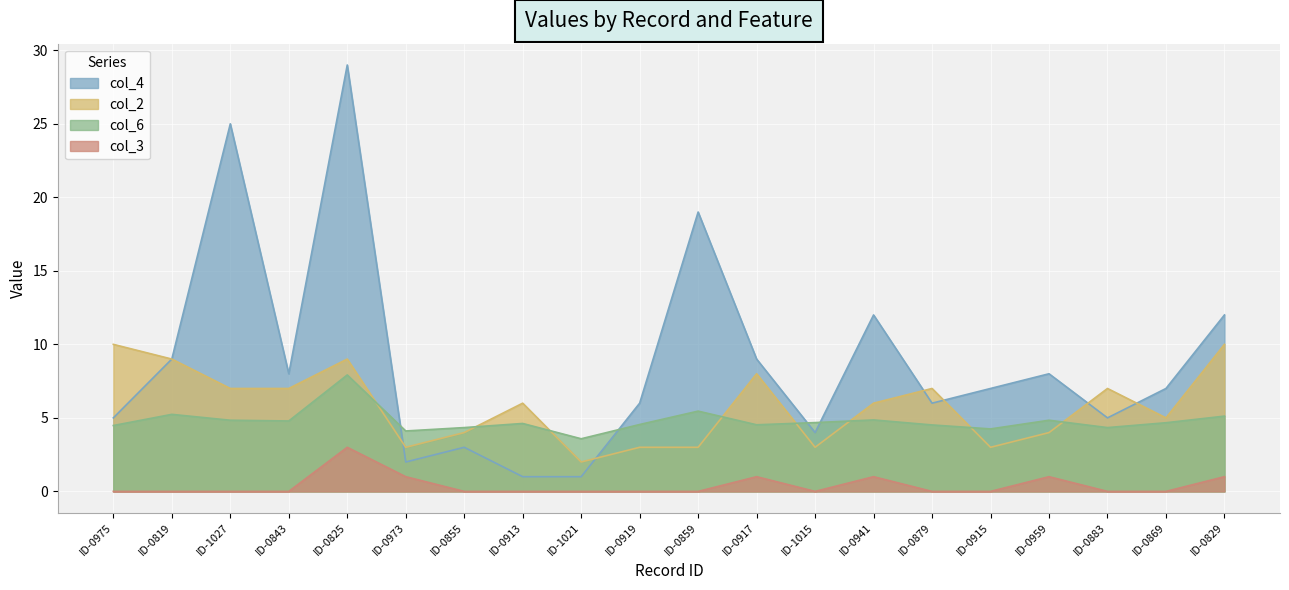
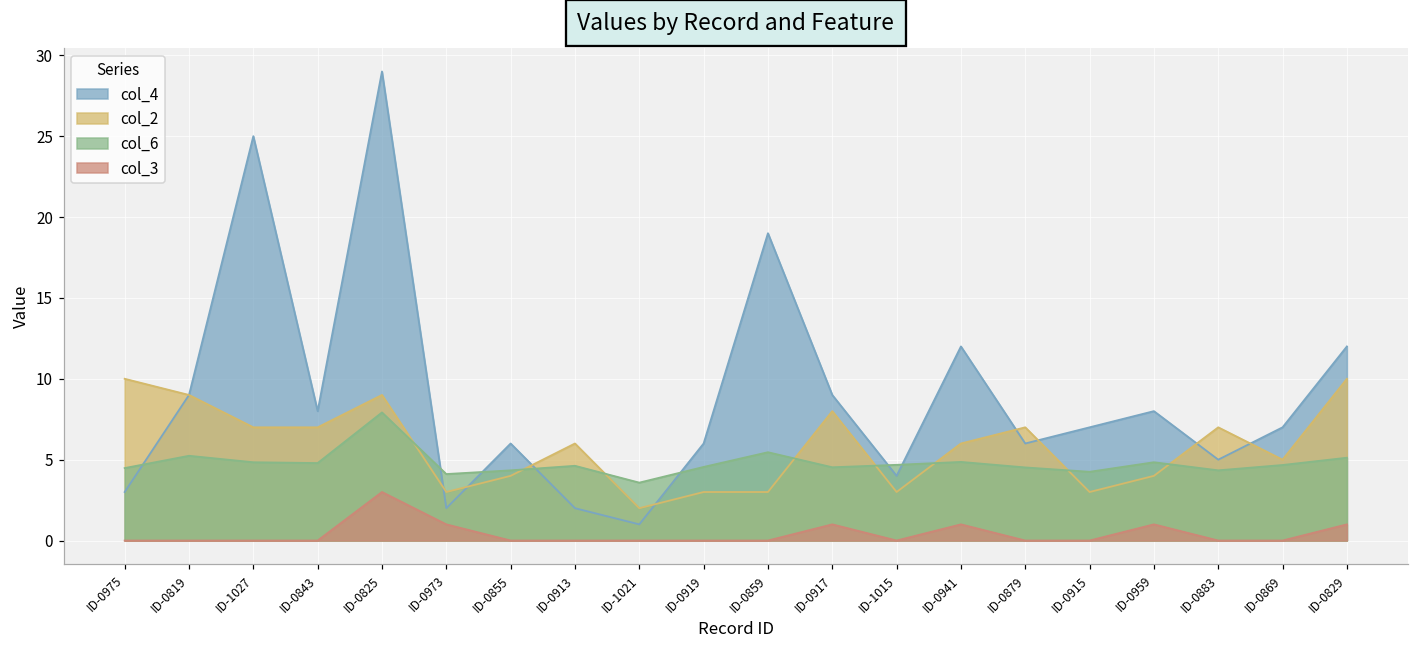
col_4, ID-0975: 5 -> 3
col_4, ID-0855: 3 -> 6
col_4, ID-0913: 1 -> 2
